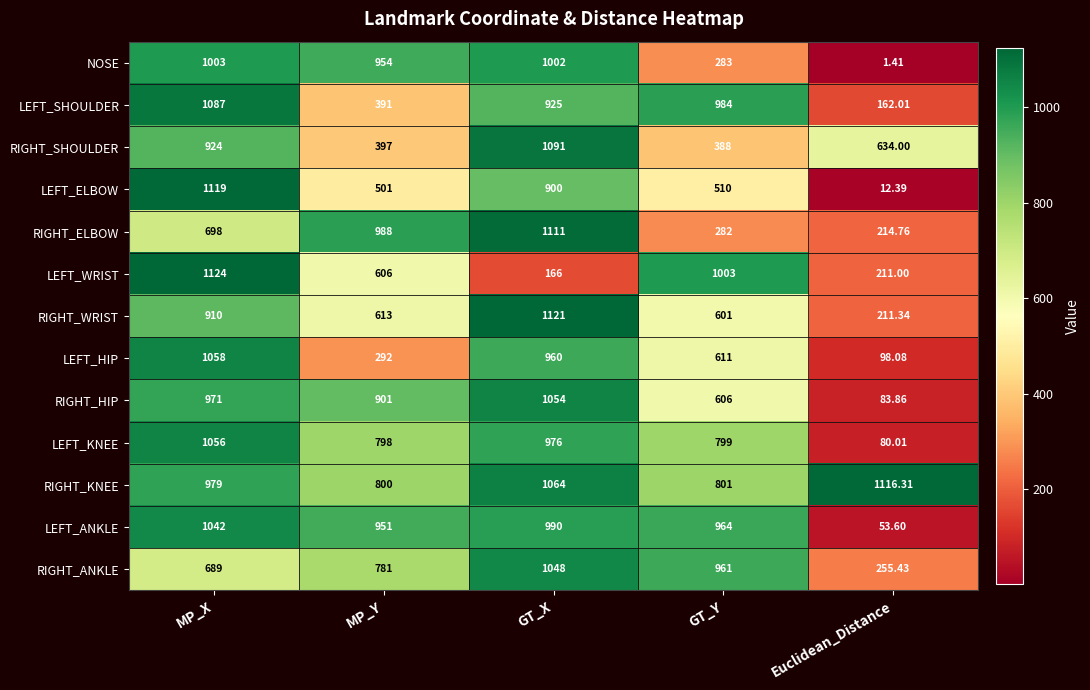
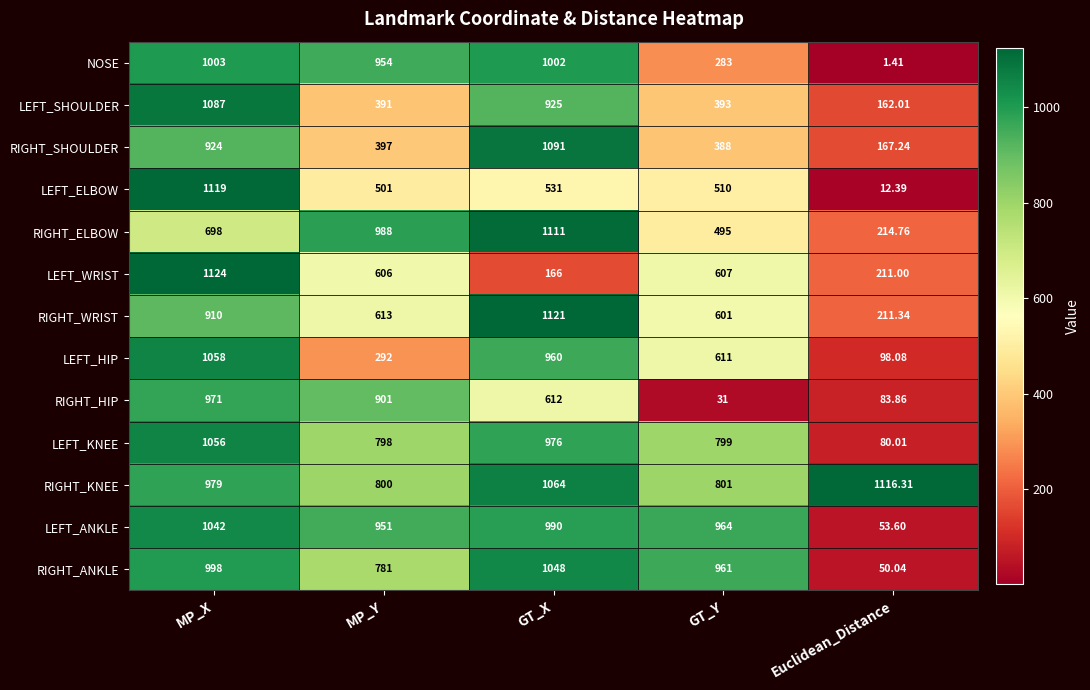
LEFT_SHOULDER, GT_Y: 984 -> 393
RIGHT_SHOULDER, Euclidean_Distance: 634.00 -> 167.24
LEFT_ELBOW, GT_X: 900 -> 531
RIGHT_ELBOW, GT_Y: 282 -> 495
LEFT_WRIST, GT_Y: 1003 -> 607
RIGHT_HIP, GT_X: 1054 -> 612
RIGHT_HIP, GT_Y: 606 -> 31
RIGHT_ANKLE, MP_X: 689 -> 998
RIGHT_ANKLE, Euclidean_Distance: 255.43 -> 50.04
